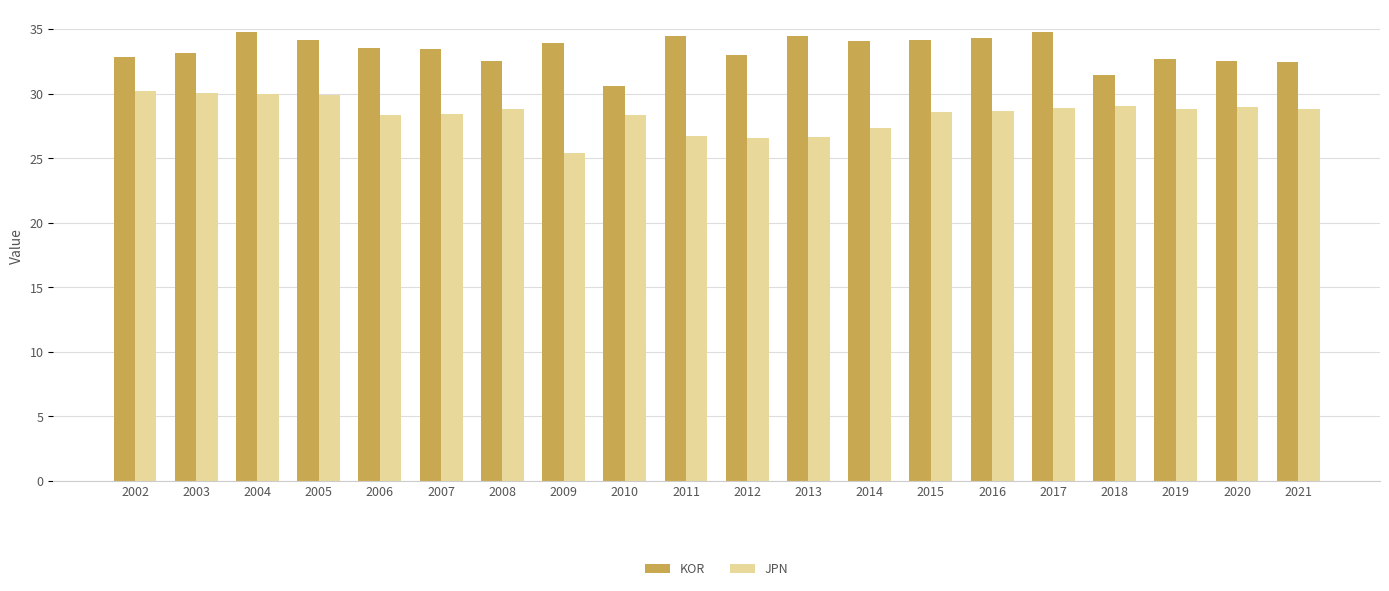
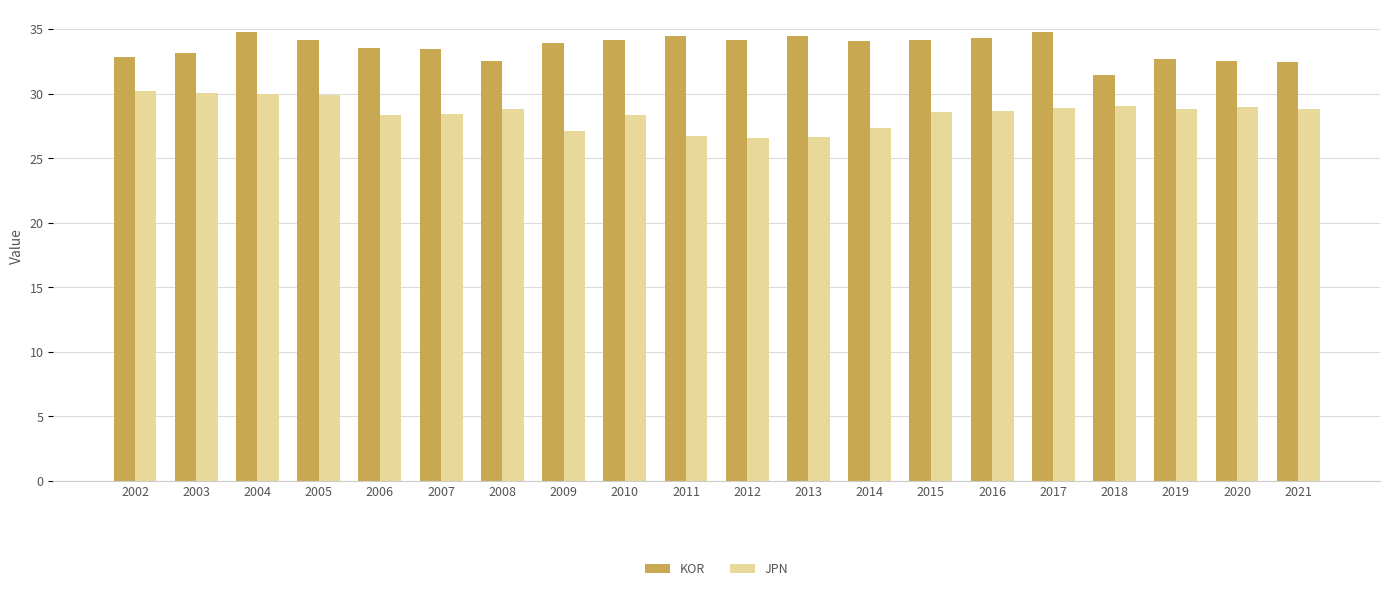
JPN, 2009: 25.4 -> 27.1
KOR, 2010: 30.6 -> 34.1
KOR, 2012: 33.0 -> 34.1
